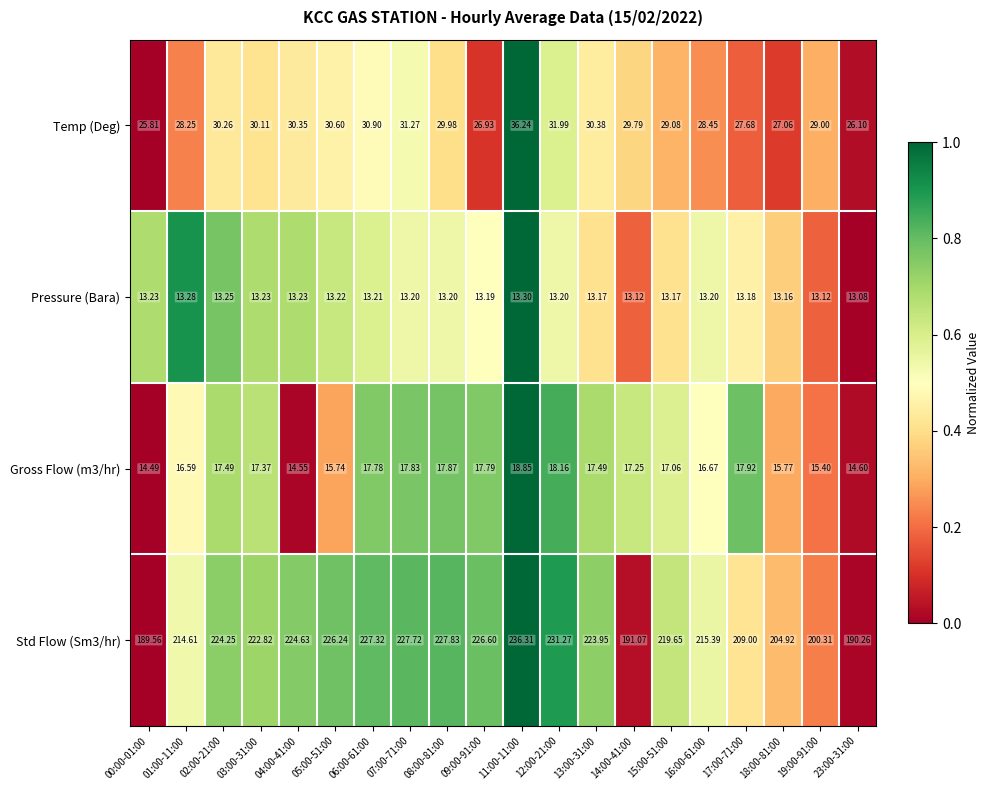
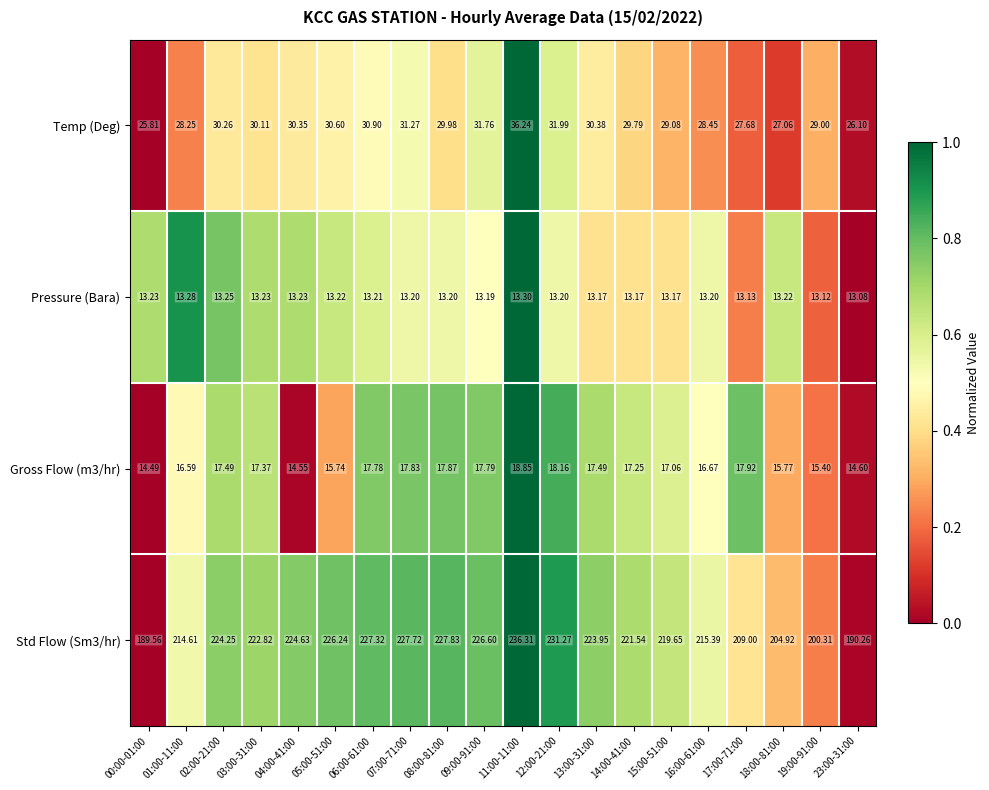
Temp (Deg), 09:00-91:00: 26.93 -> 31.76
Pressure (Bara), 14:00-41:00: 13.12 -> 13.17
Pressure (Bara), 17:00-71:00: 13.18 -> 13.13
Pressure (Bara), 18:00-81:00: 13.16 -> 13.22
Std Flow (Sm3/hr), 14:00-41:00: 191.07 -> 221.54
